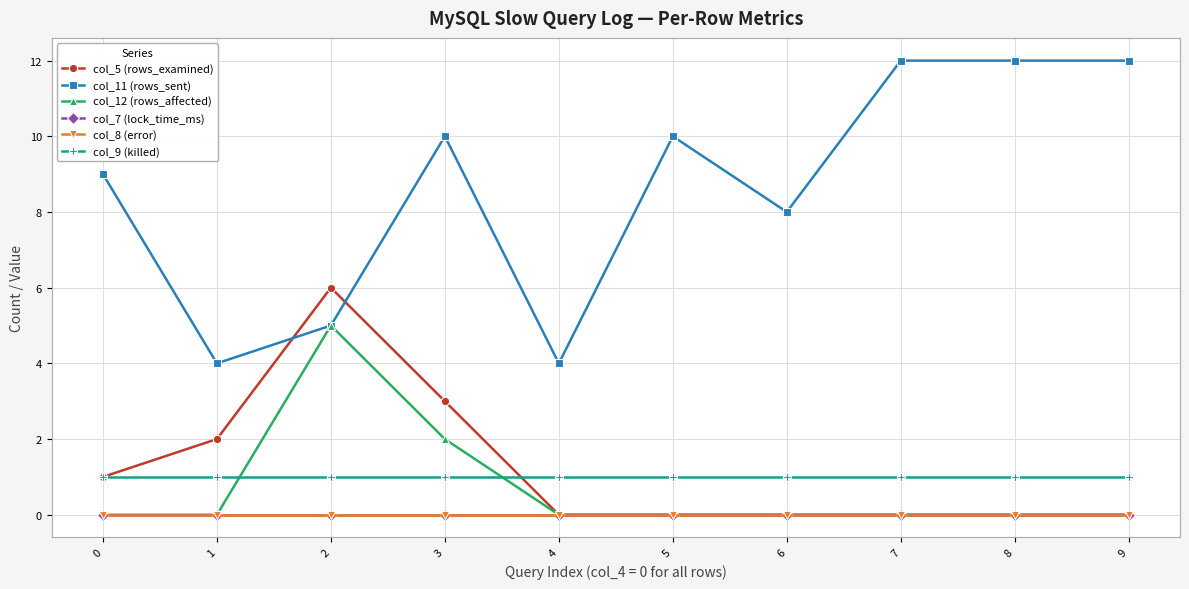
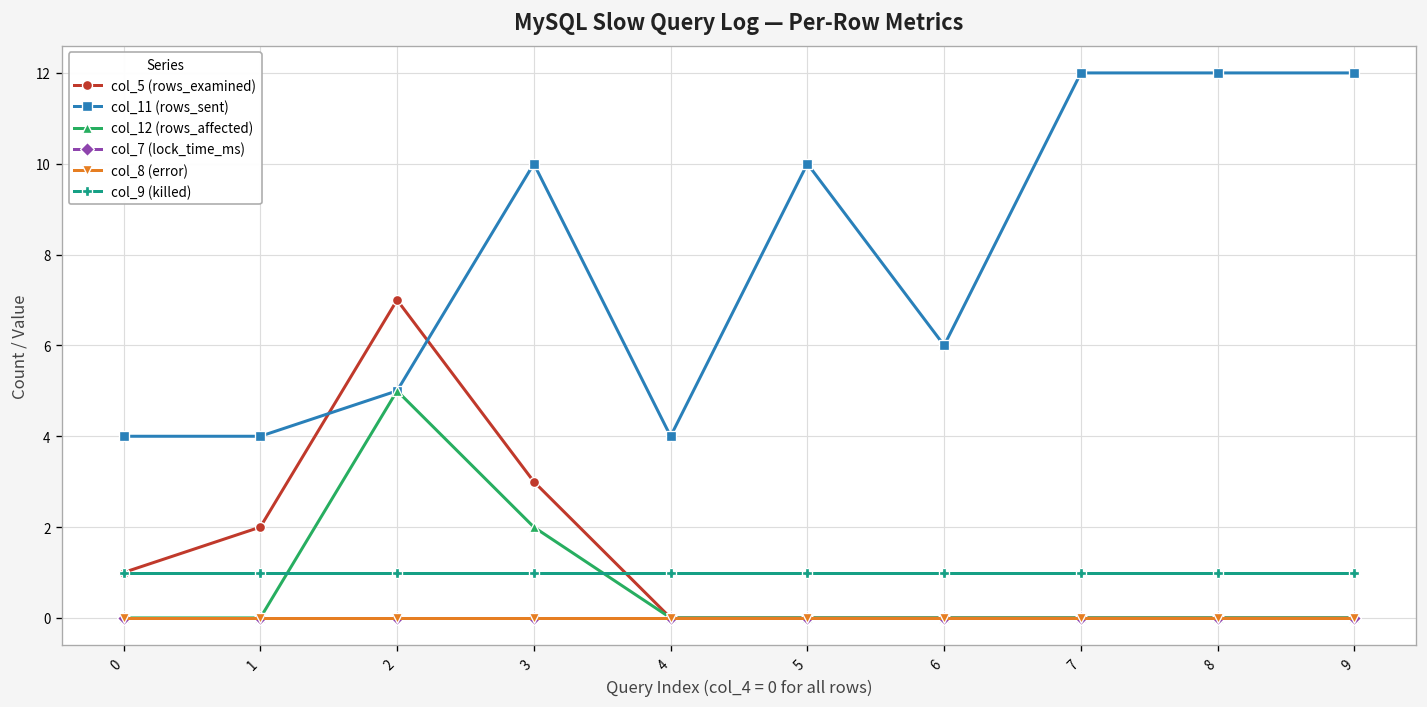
col_11 (rows_sent), 0: 9 -> 4
col_5 (rows_examined), 2: 6 -> 7
col_11 (rows_sent), 6: 8 -> 6
